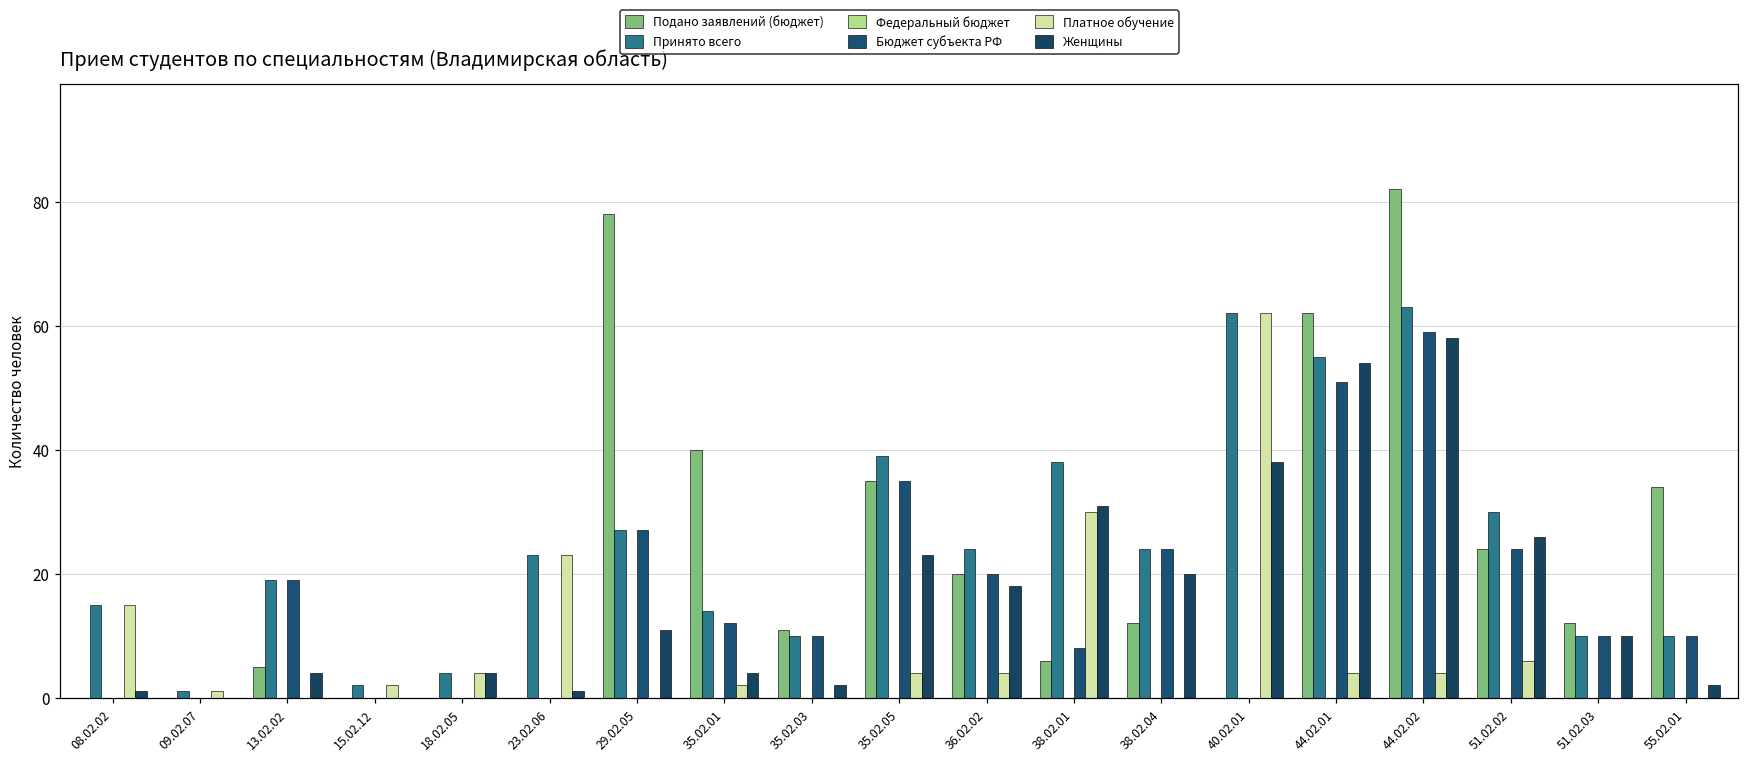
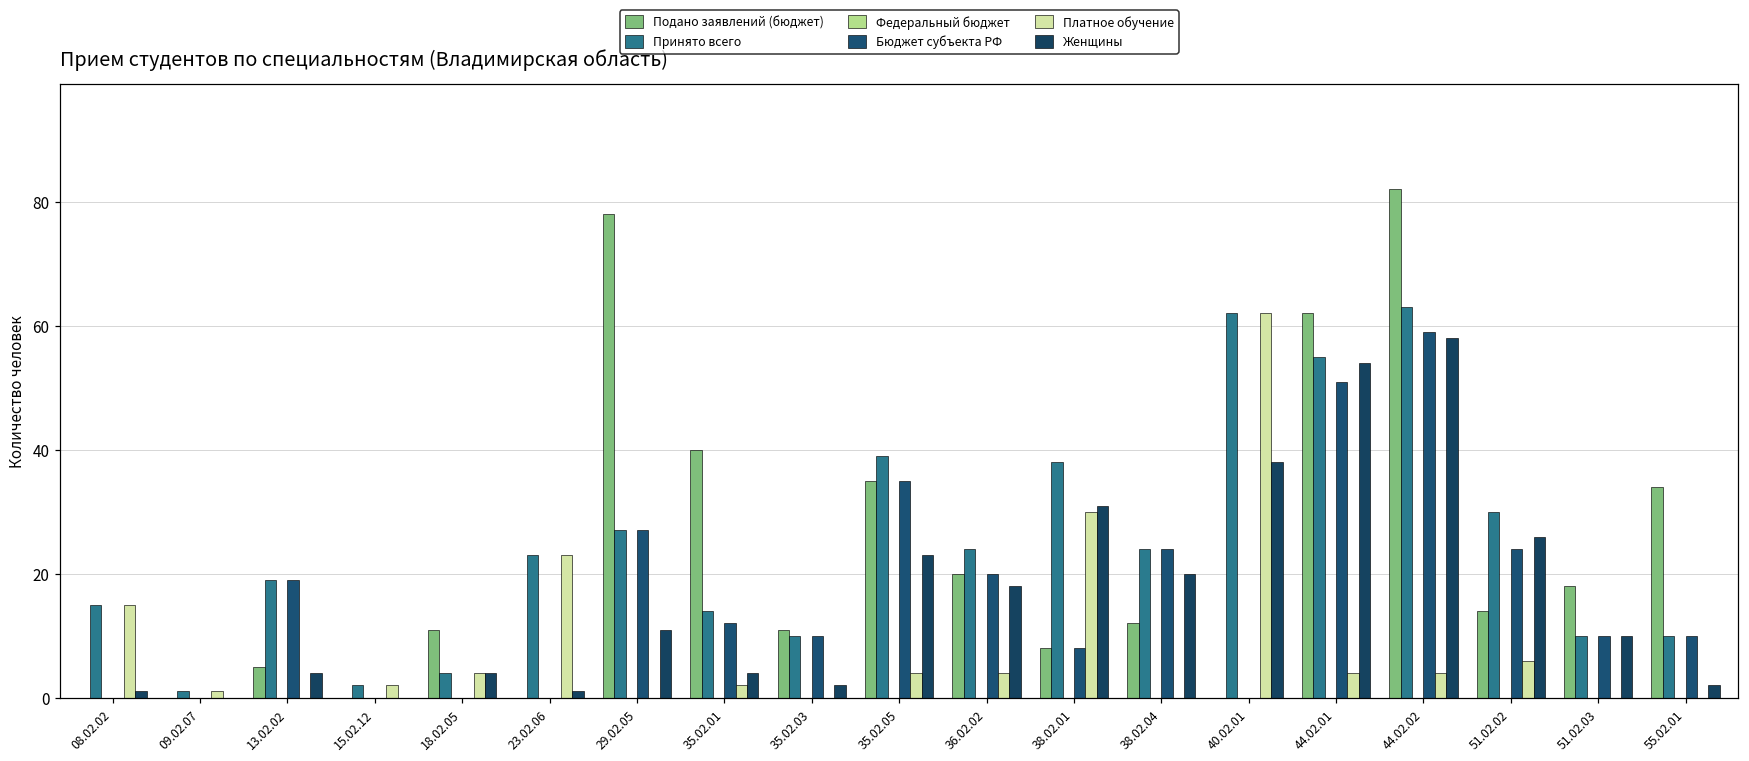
Подано заявлений (бюджет), 18.02.05: 0 -> 11
Подано заявлений (бюджет), 38.02.01: 6 -> 8
Подано заявлений (бюджет), 51.02.02: 24 -> 14
Подано заявлений (бюджет), 51.02.03: 12 -> 18
